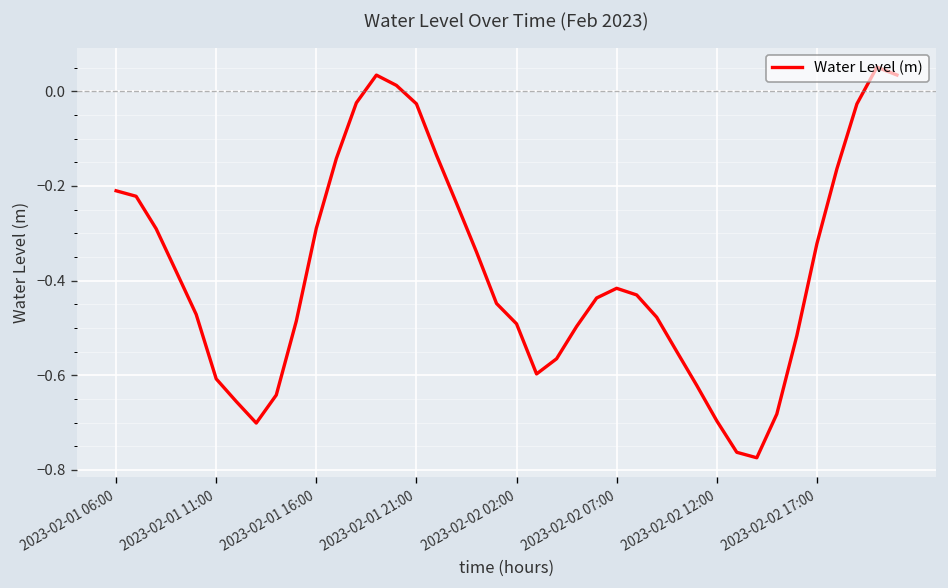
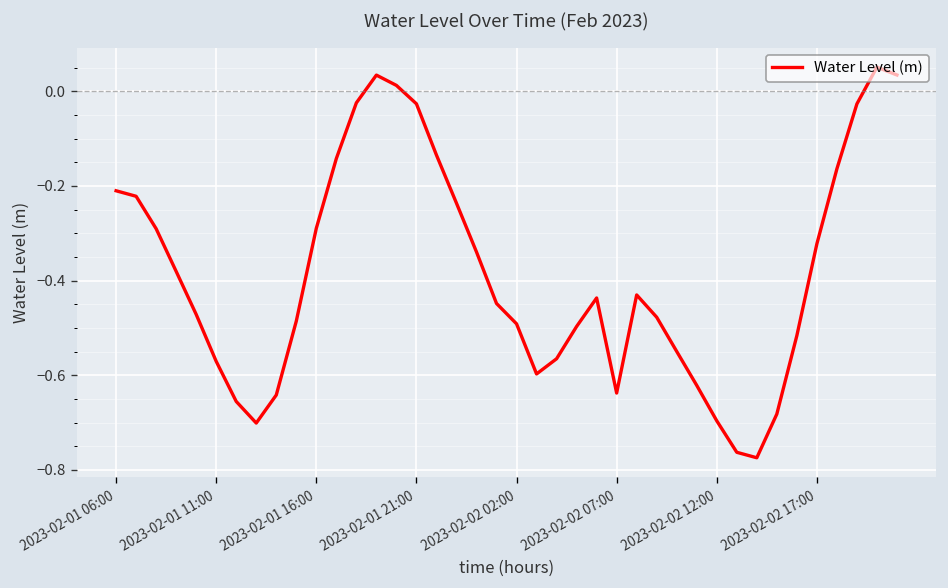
2023-02-01 11:00: -0.61 -> -0.57
2023-02-02 07:00: -0.42 -> -0.64
